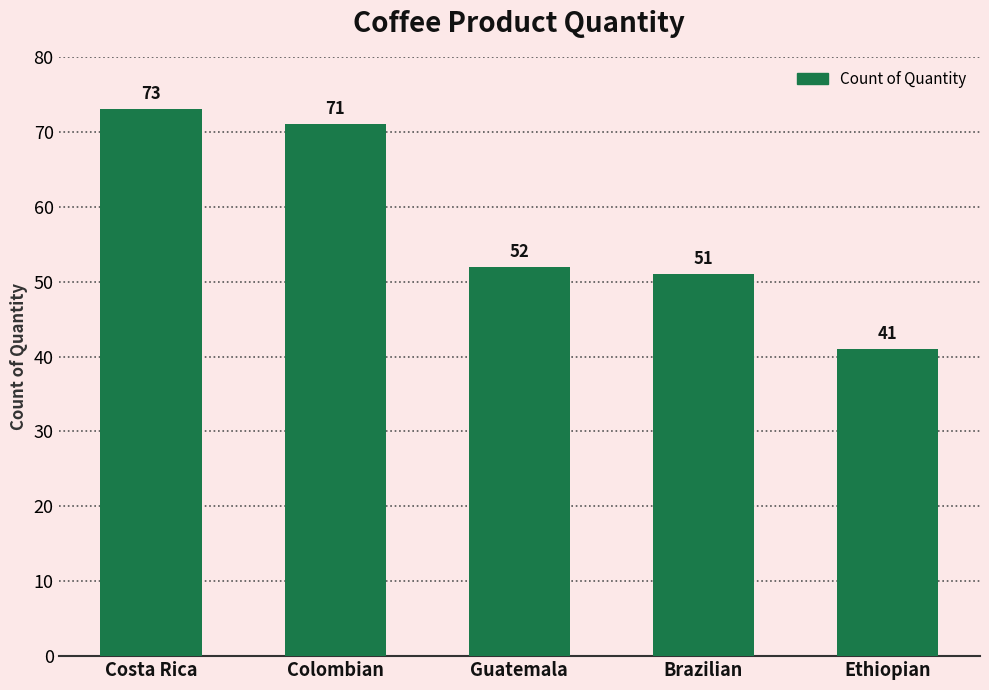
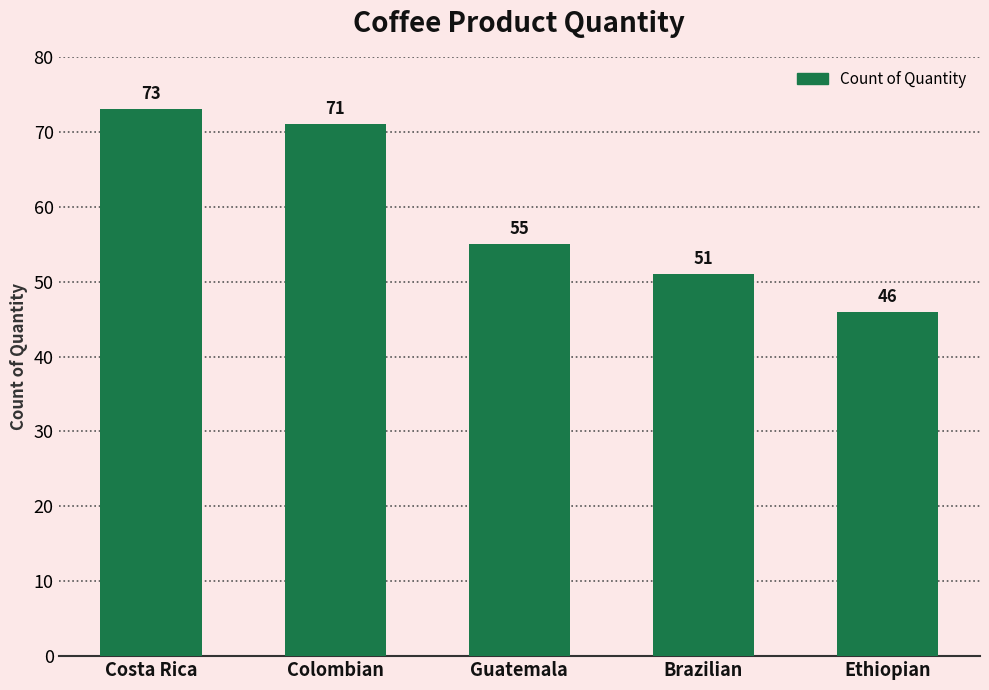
Guatemala: 52 -> 55
Ethiopian: 41 -> 46
